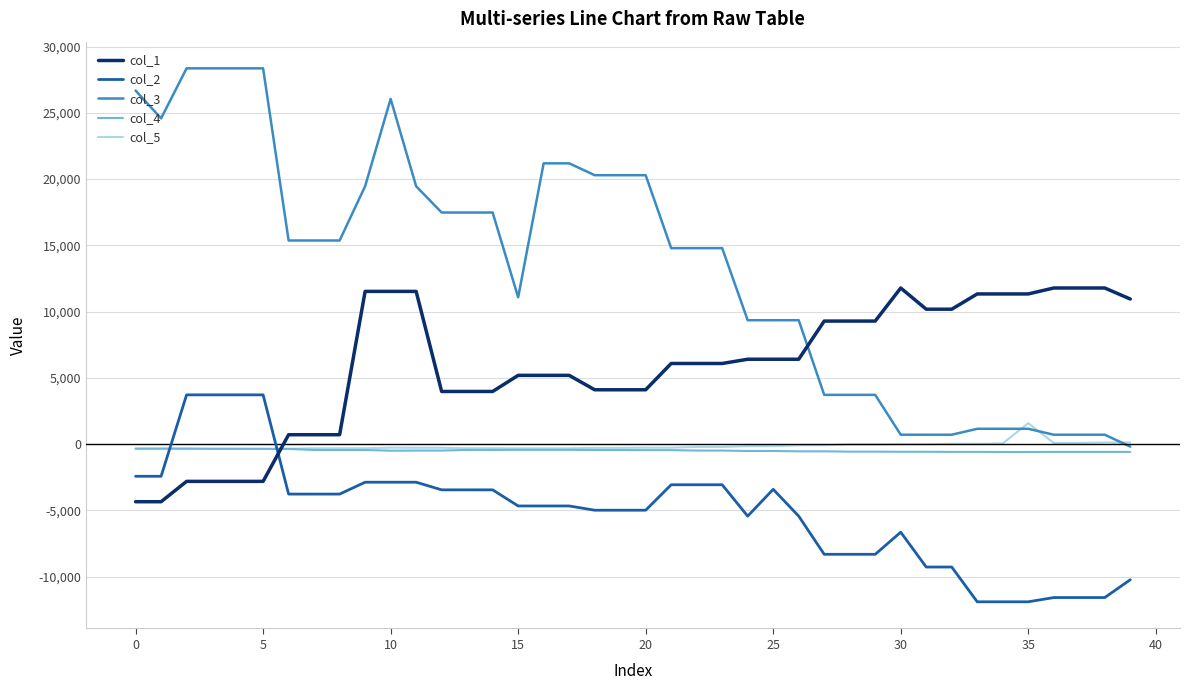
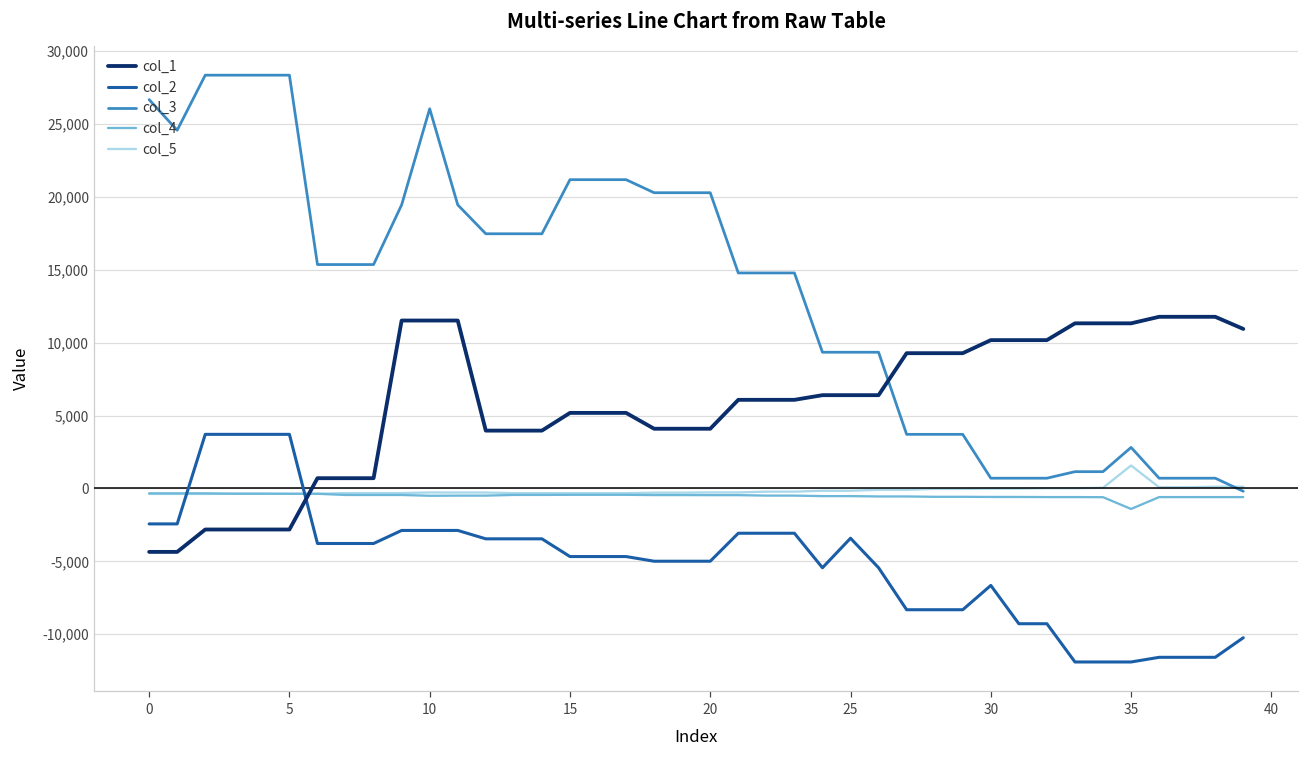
col_3, 15: 11,100 -> 21,200
col_1, 30: 11,800 -> 10,200
col_3, 35: 1,200 -> 2,800
col_4, 35: -600 -> -1,400
